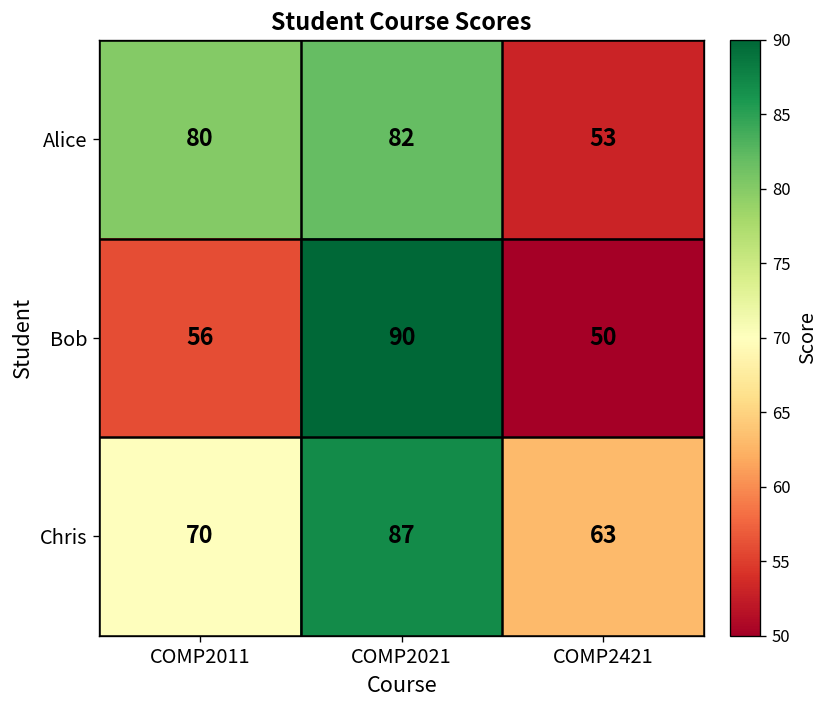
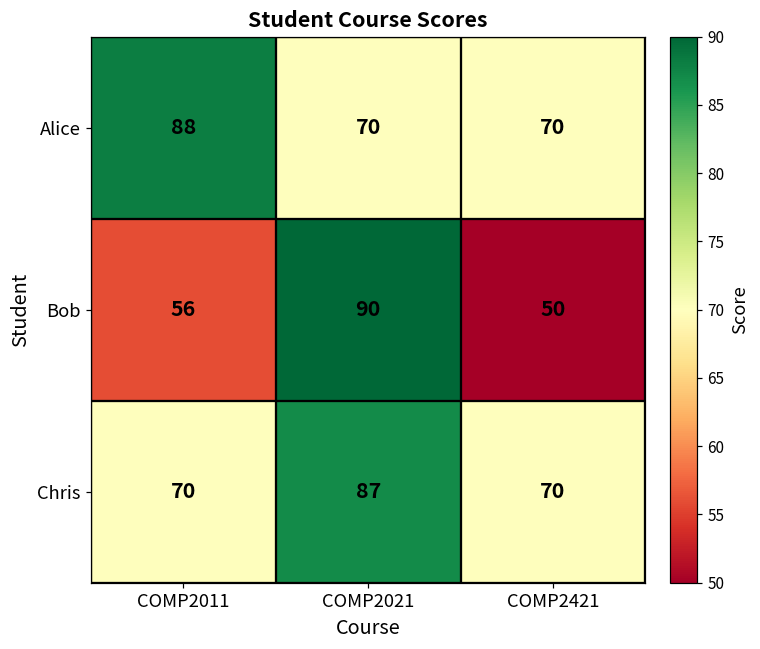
Alice, COMP2011: 80 -> 88
Alice, COMP2021: 82 -> 70
Alice, COMP2421: 53 -> 70
Chris, COMP2421: 63 -> 70
